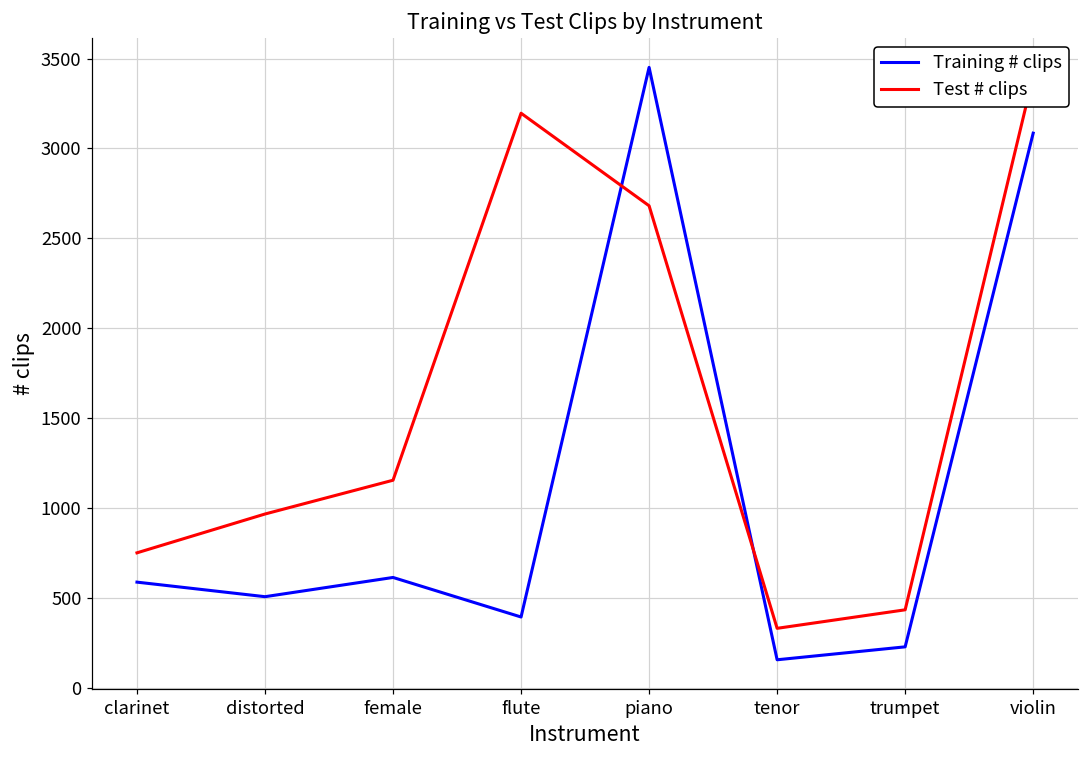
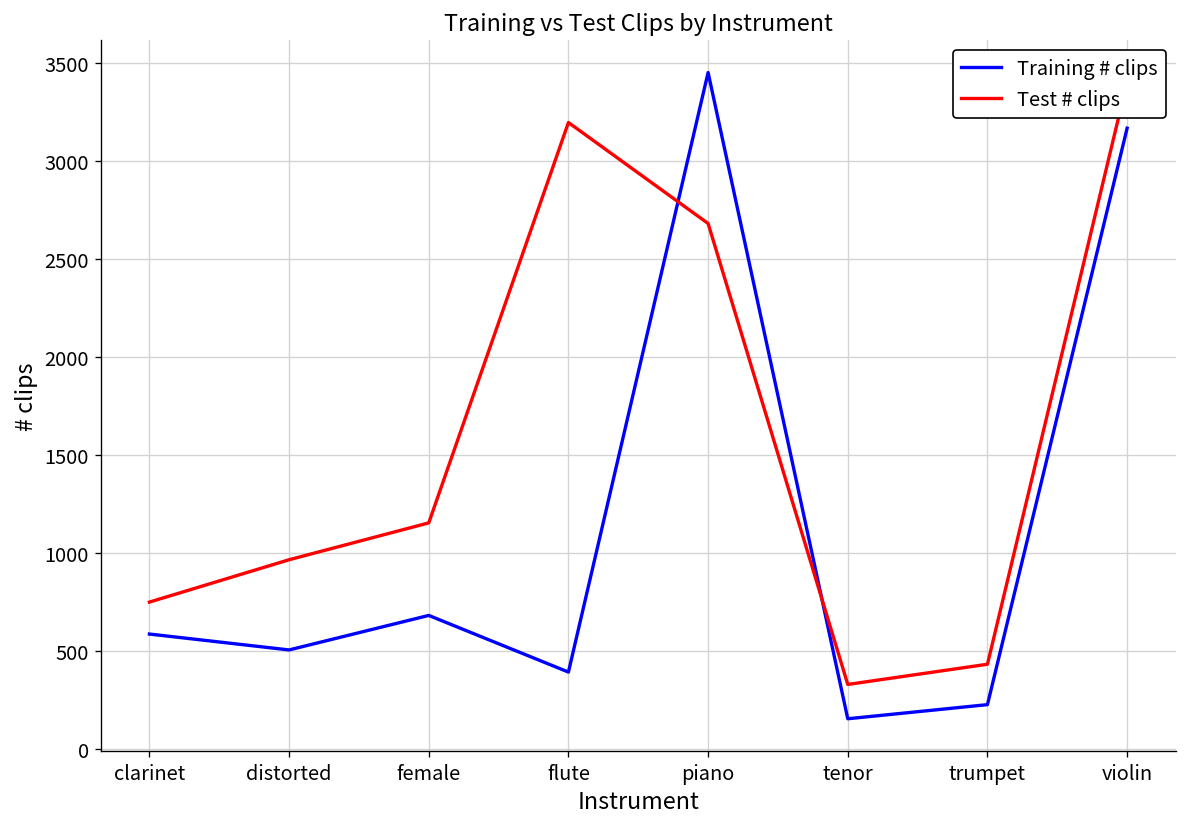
Training # clips, female: 610 -> 680
Training # clips, violin: 3090 -> 3170
